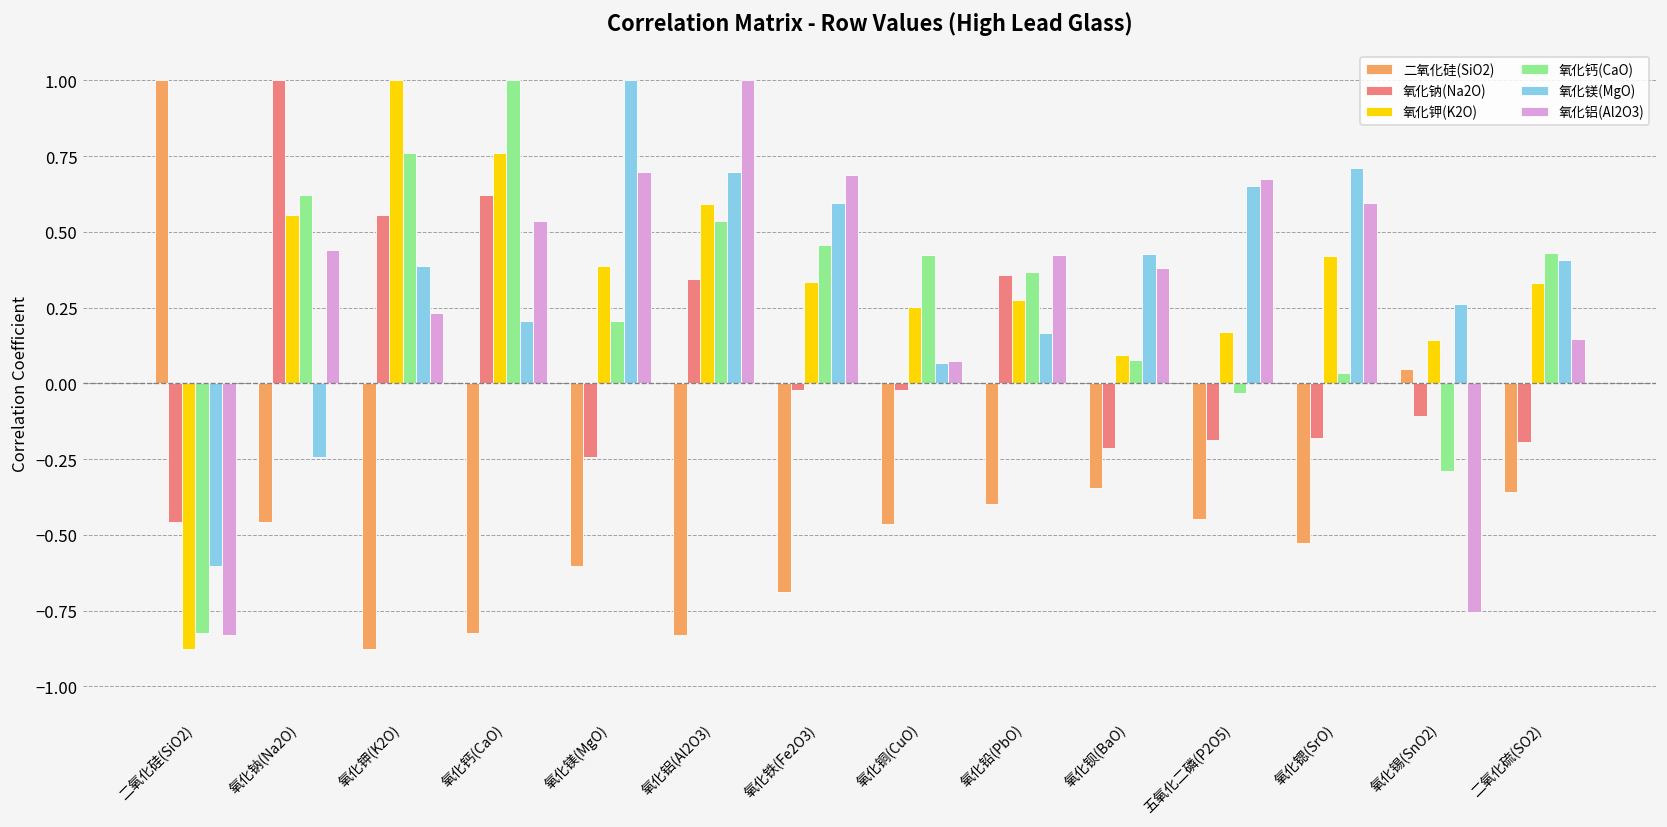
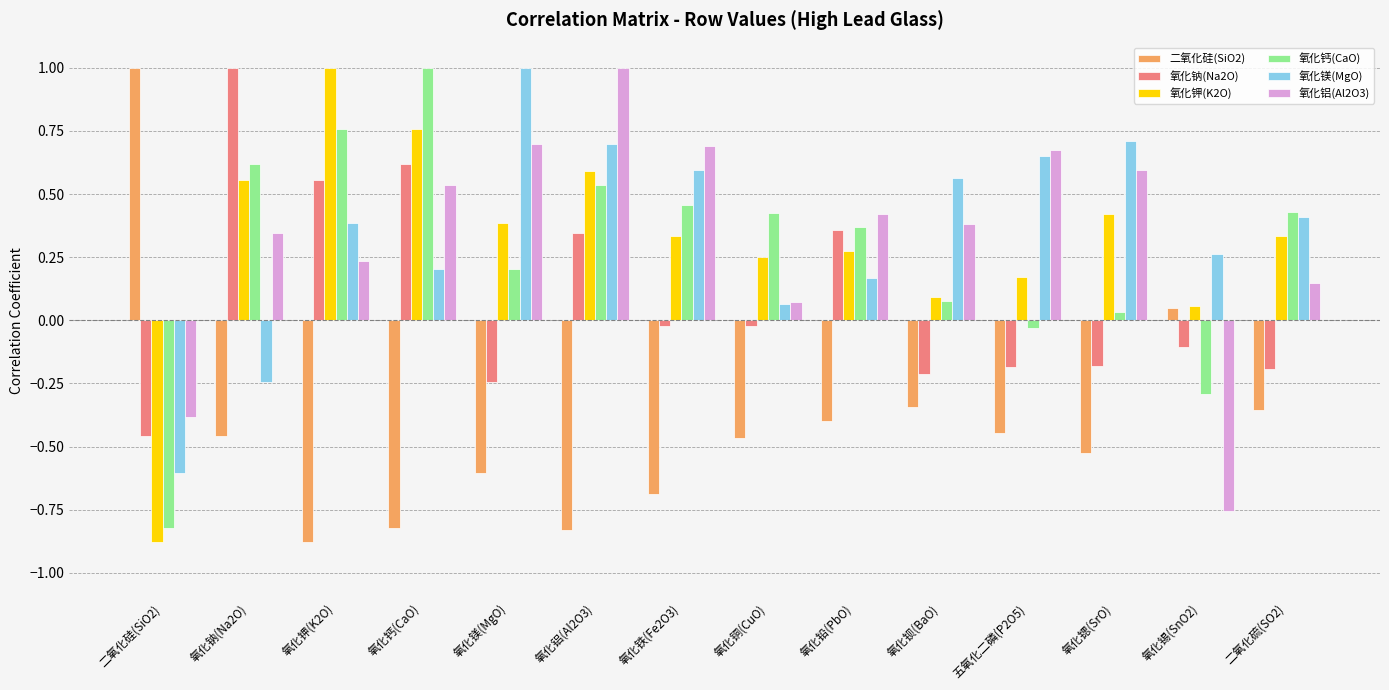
氧化铝(Al2O3), 二氧化硅(SiO2): -0.83 -> -0.38
氧化铝(Al2O3), 氧化钠(Na2O): 0.44 -> 0.34
氧化镁(MgO), 氧化钡(BaO): 0.43 -> 0.56
氧化钾(K2O), 氧化锡(SnO2): 0.14 -> 0.06
